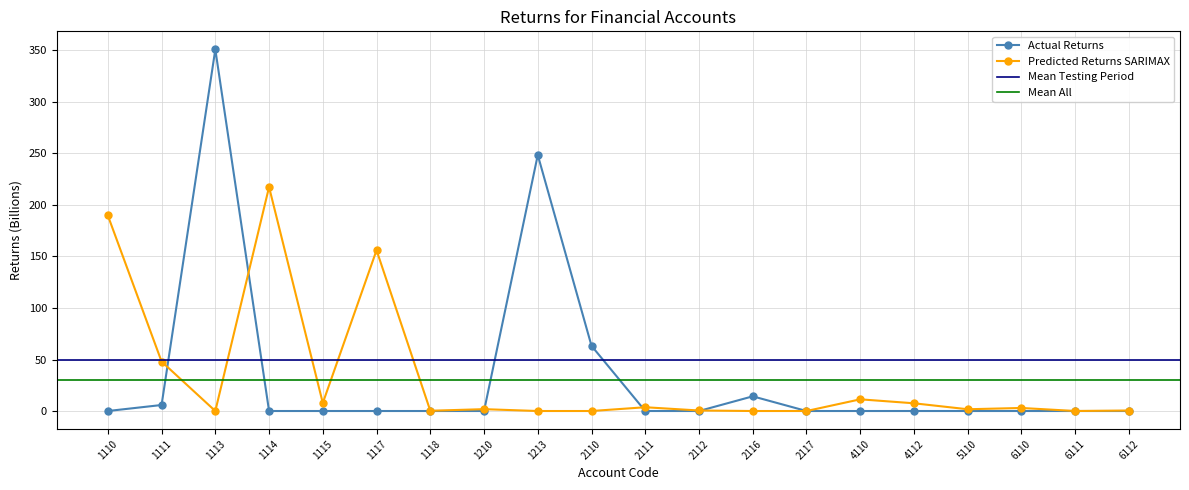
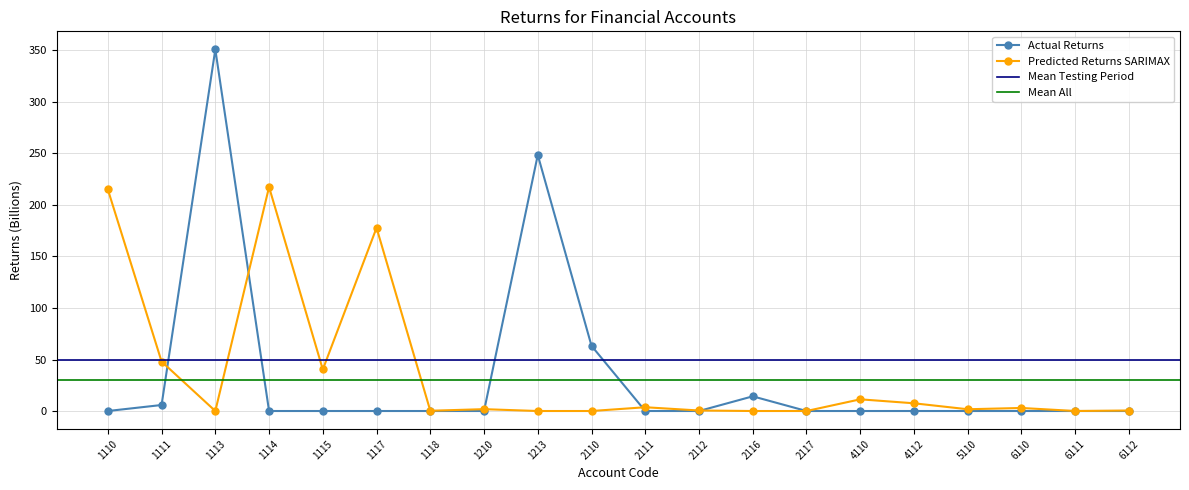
Predicted Returns SARIMAX, 1110: 190 -> 215
Predicted Returns SARIMAX, 1115: 8 -> 40
Predicted Returns SARIMAX, 1117: 156 -> 178
